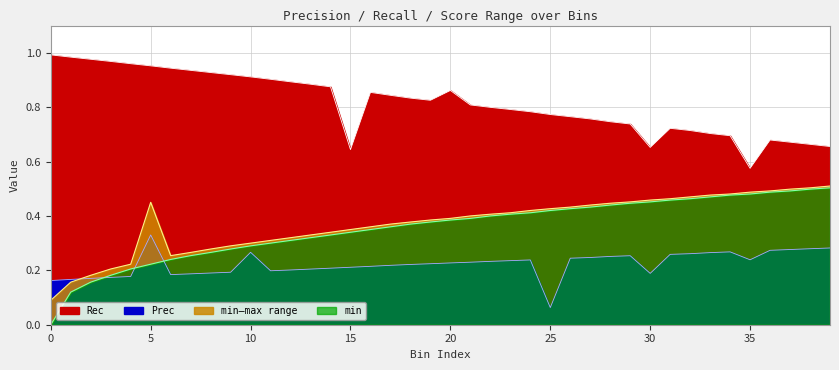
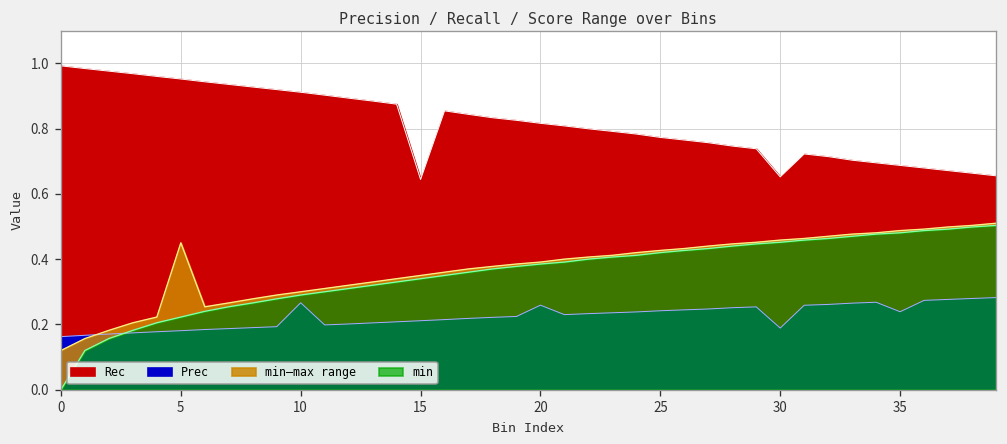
min–max range, 0: 0.09 -> 0.12
Prec, 5: 0.33 -> 0.18
Rec, 20: 0.86 -> 0.82
Prec, 20: 0.23 -> 0.26
Prec, 25: 0.06 -> 0.24
Rec, 35: 0.58 -> 0.69
